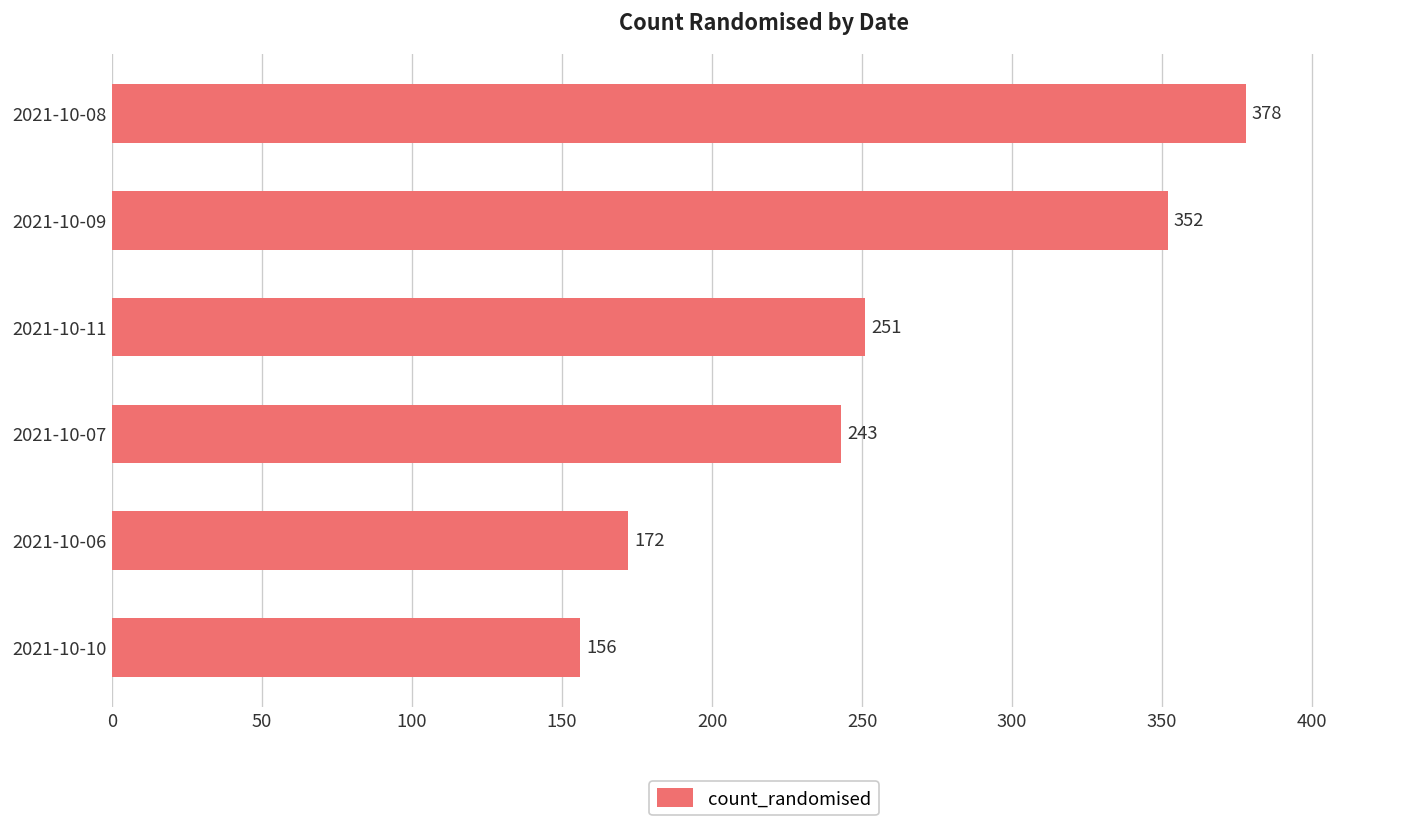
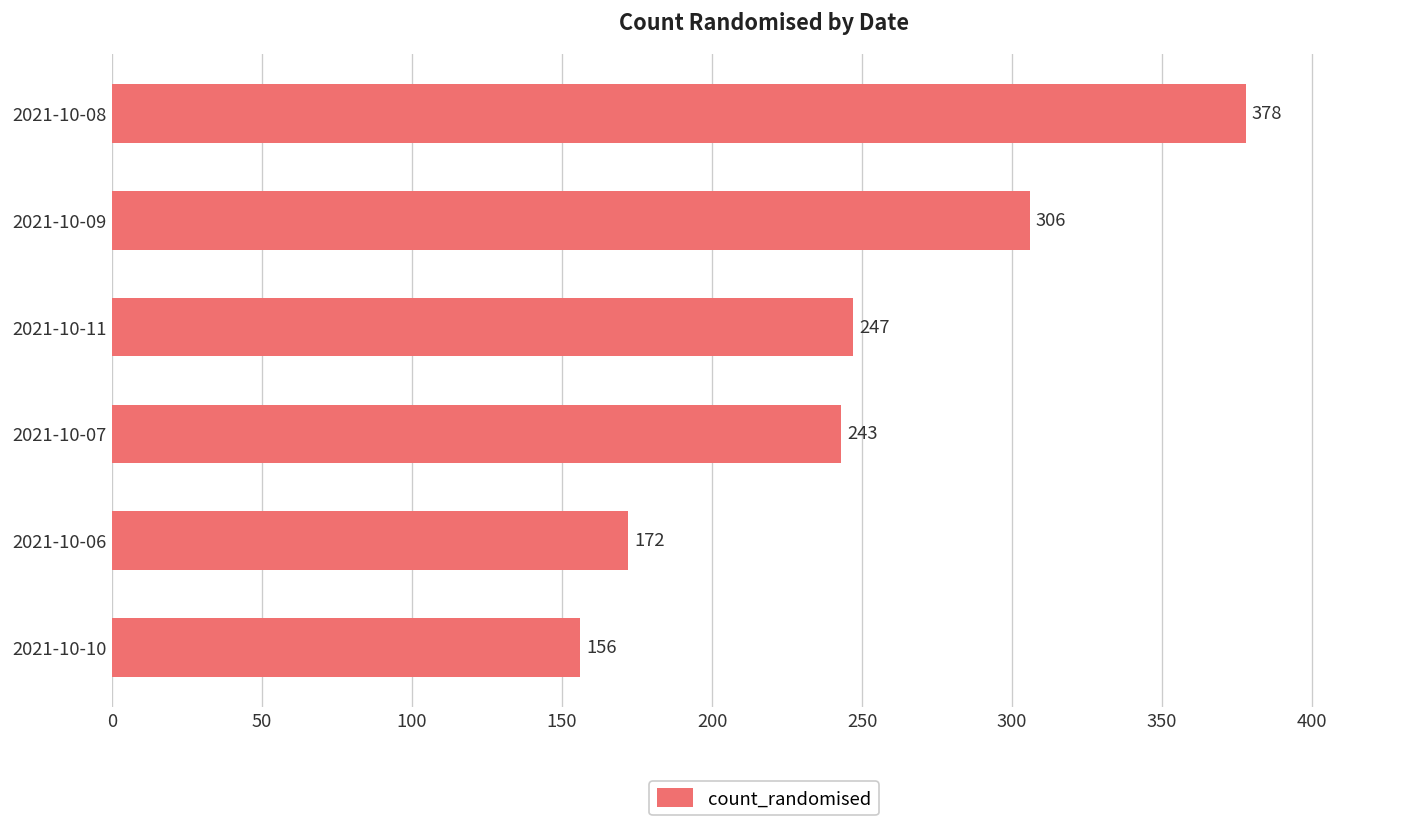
2021-10-09: 352 -> 306
2021-10-11: 251 -> 247
